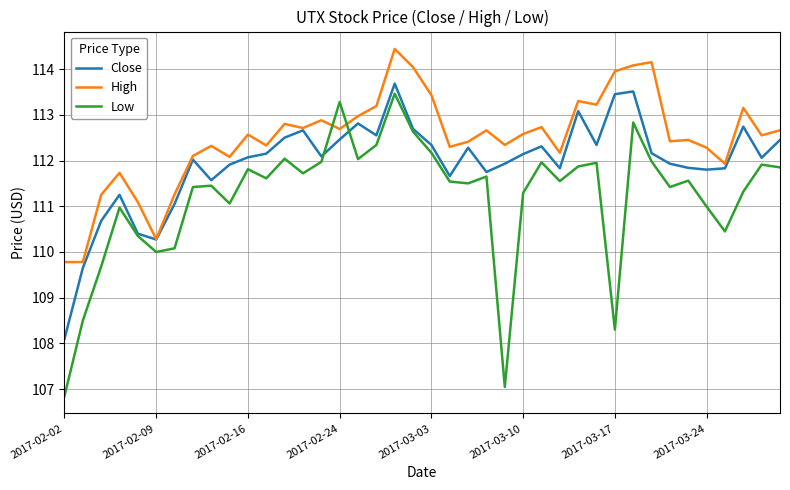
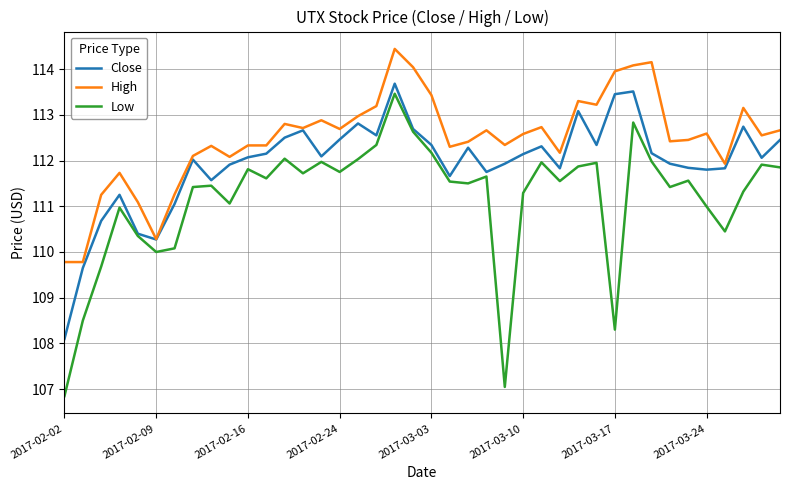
High, 2017-02-16: 112.6 -> 112.3
Low, 2017-02-24: 113.3 -> 111.8
High, 2017-03-24: 112.3 -> 112.6
